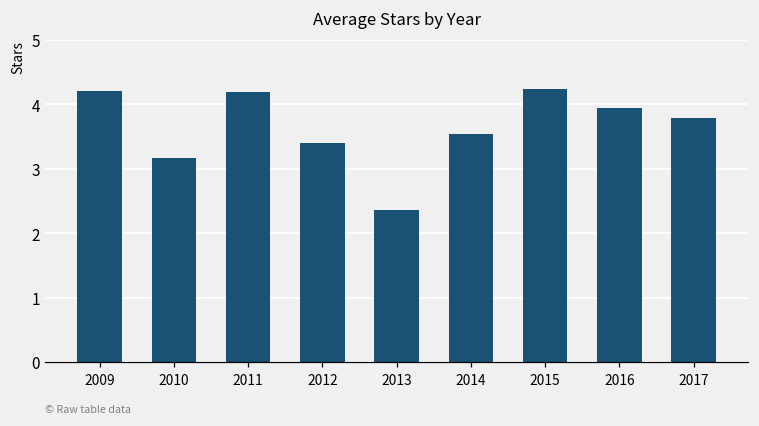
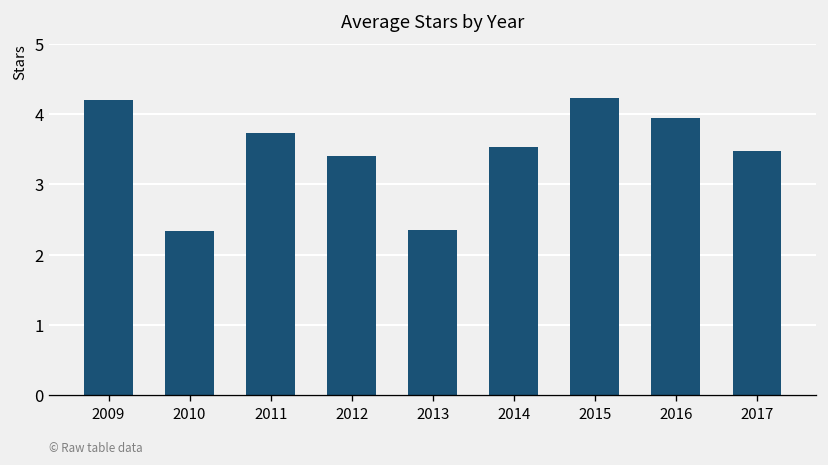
2010: 3.2 -> 2.3
2011: 4.2 -> 3.7
2017: 3.8 -> 3.5
